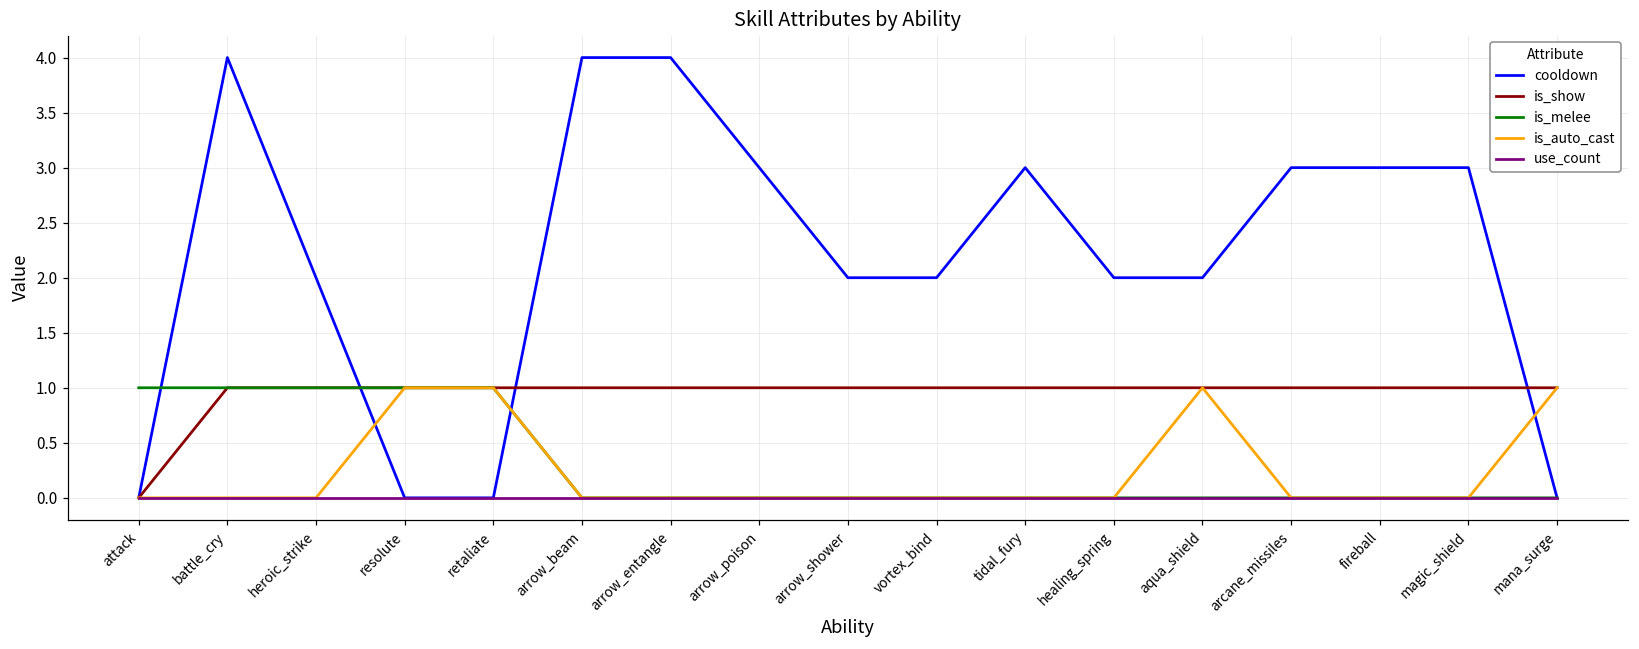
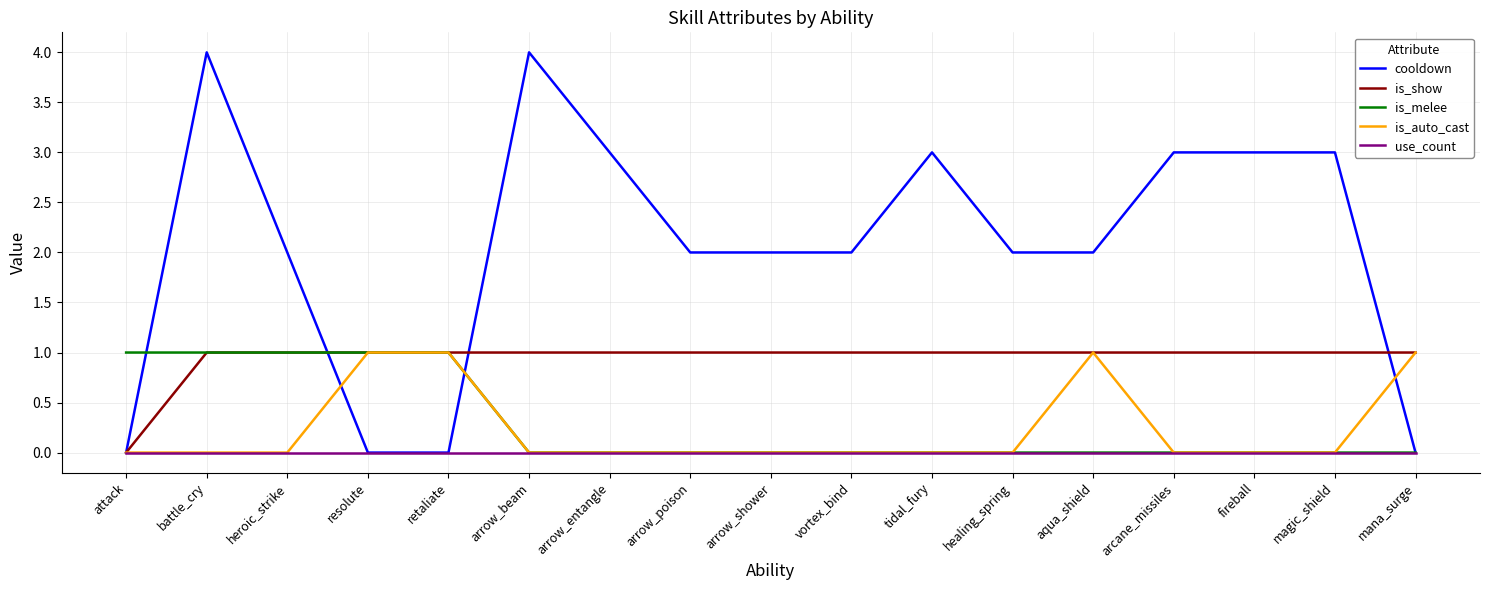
cooldown, arrow_entangle: 4 -> 3
cooldown, arrow_poison: 3 -> 2
